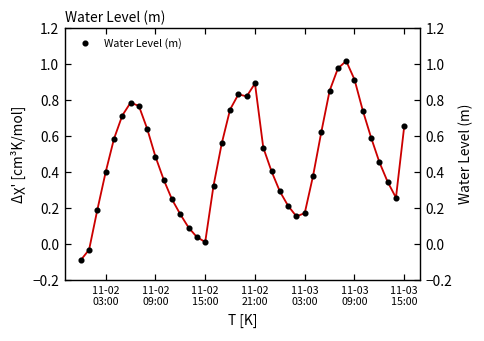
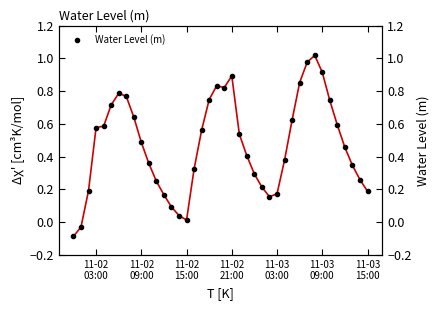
11-02 03:00: 0.40 -> 0.58
11-03 15:00: 0.66 -> 0.19
